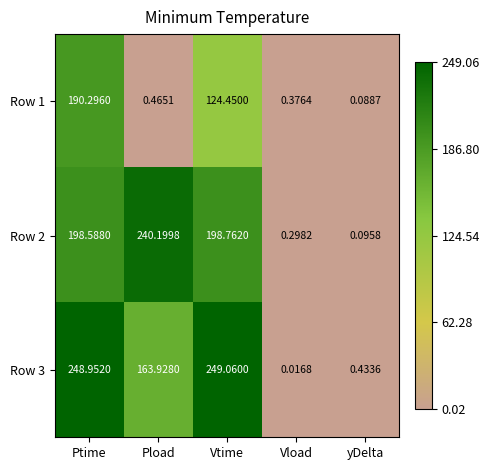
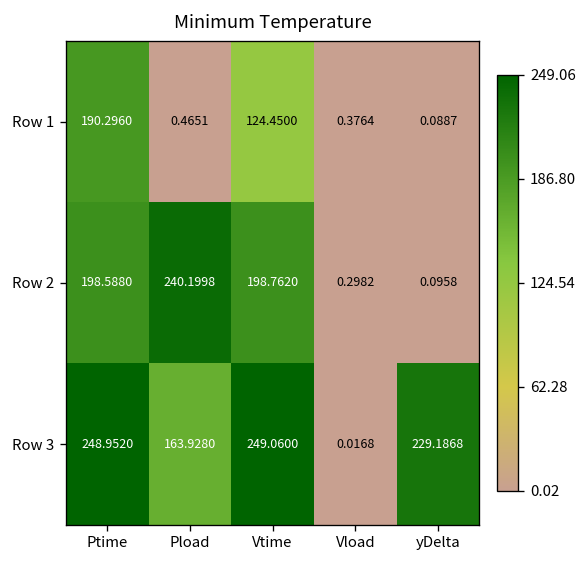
Row 3, yDelta: 0.4336 -> 229.1868
